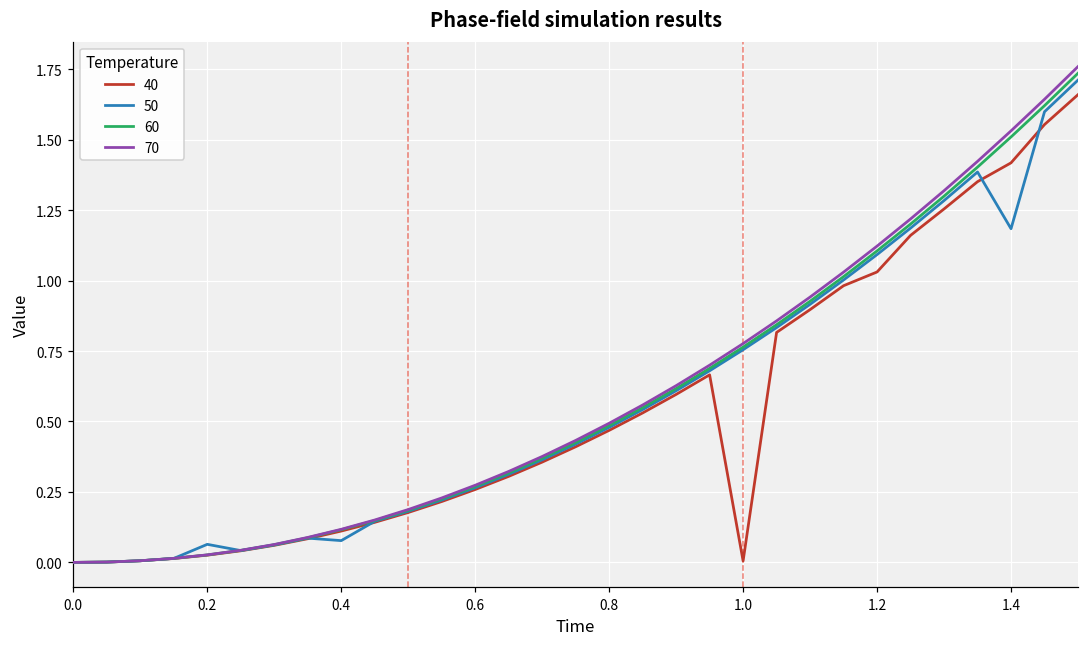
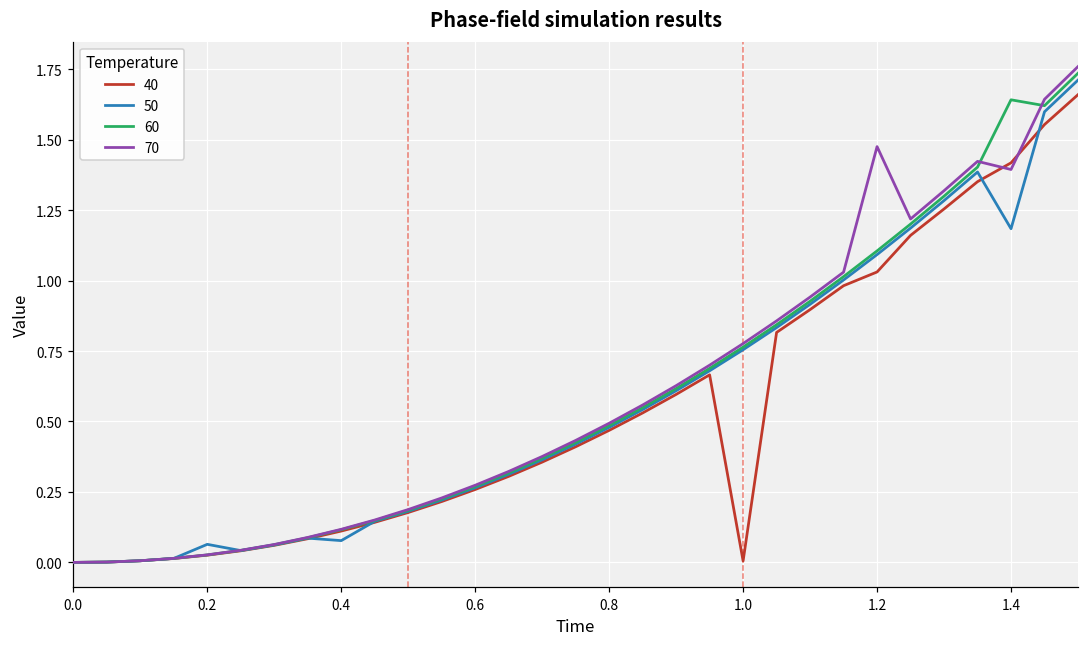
70, 1.2: 1.12 -> 1.48
60, 1.4: 1.51 -> 1.64
70, 1.4: 1.53 -> 1.39
